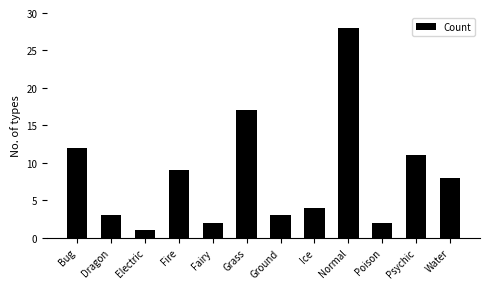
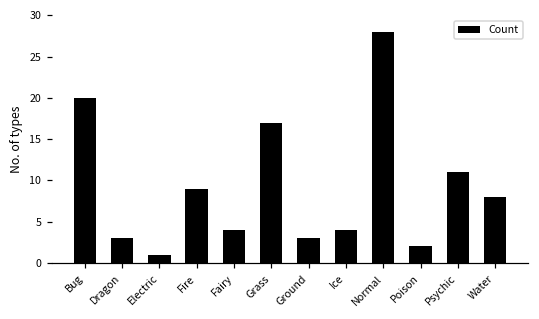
Bug: 12 -> 20
Fairy: 2 -> 4
